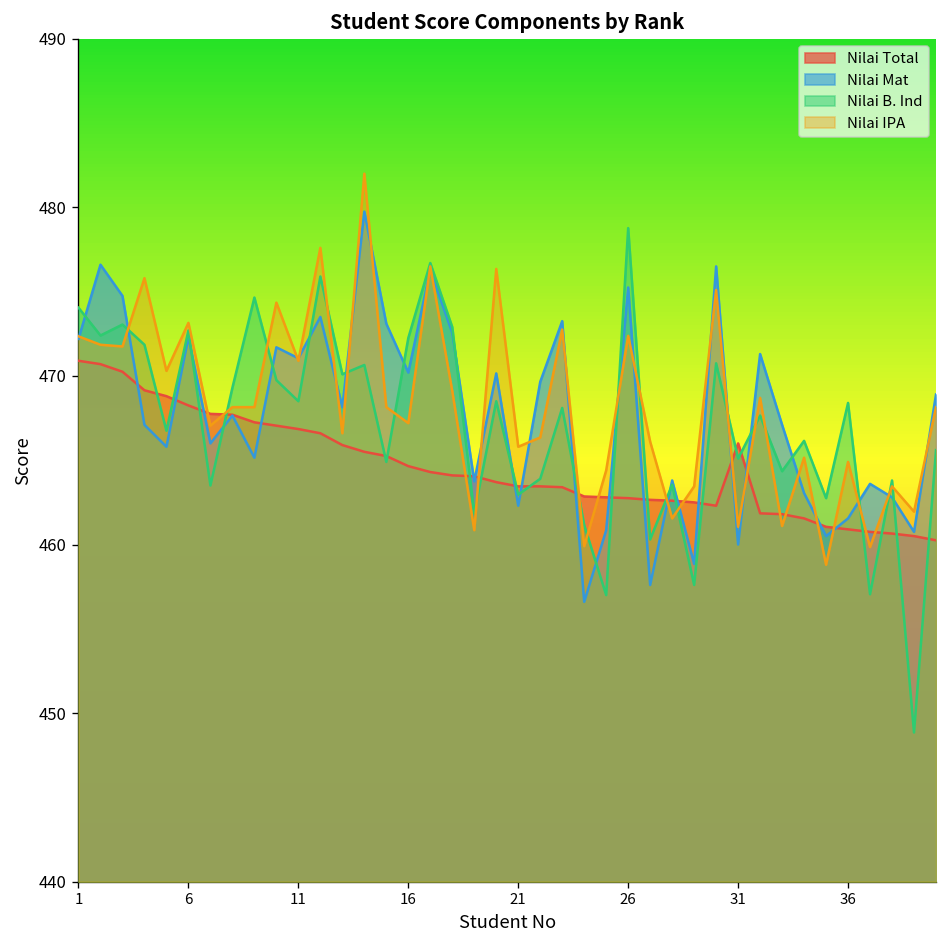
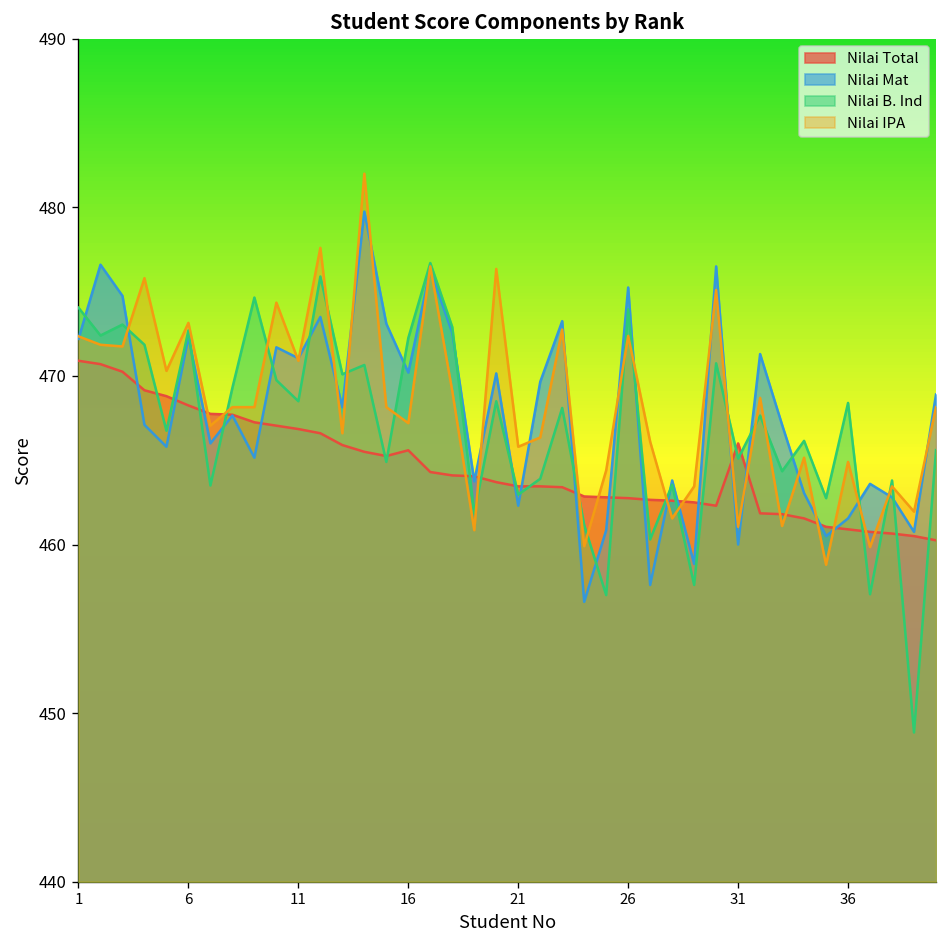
Nilai Total, 16: 464.7 -> 465.6
Nilai B. Ind, 26: 478.8 -> 474.0
